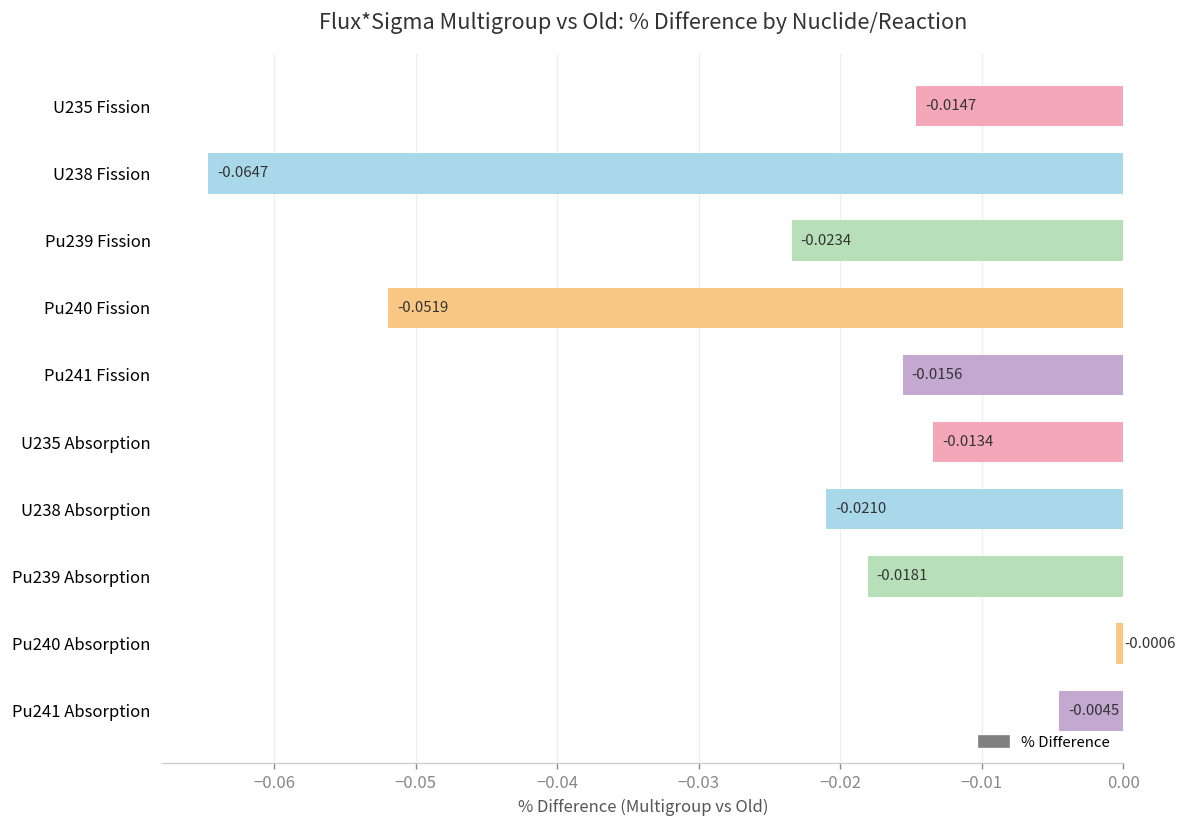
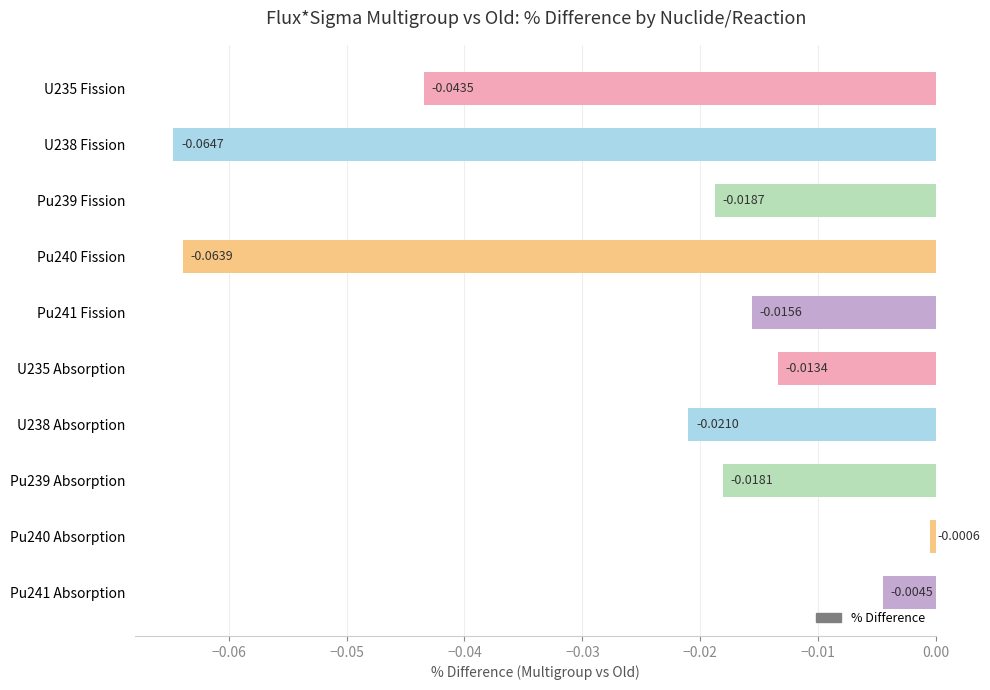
U235 Fission: -0.0147 -> -0.0435
Pu239 Fission: -0.0234 -> -0.0187
Pu240 Fission: -0.0519 -> -0.0639
